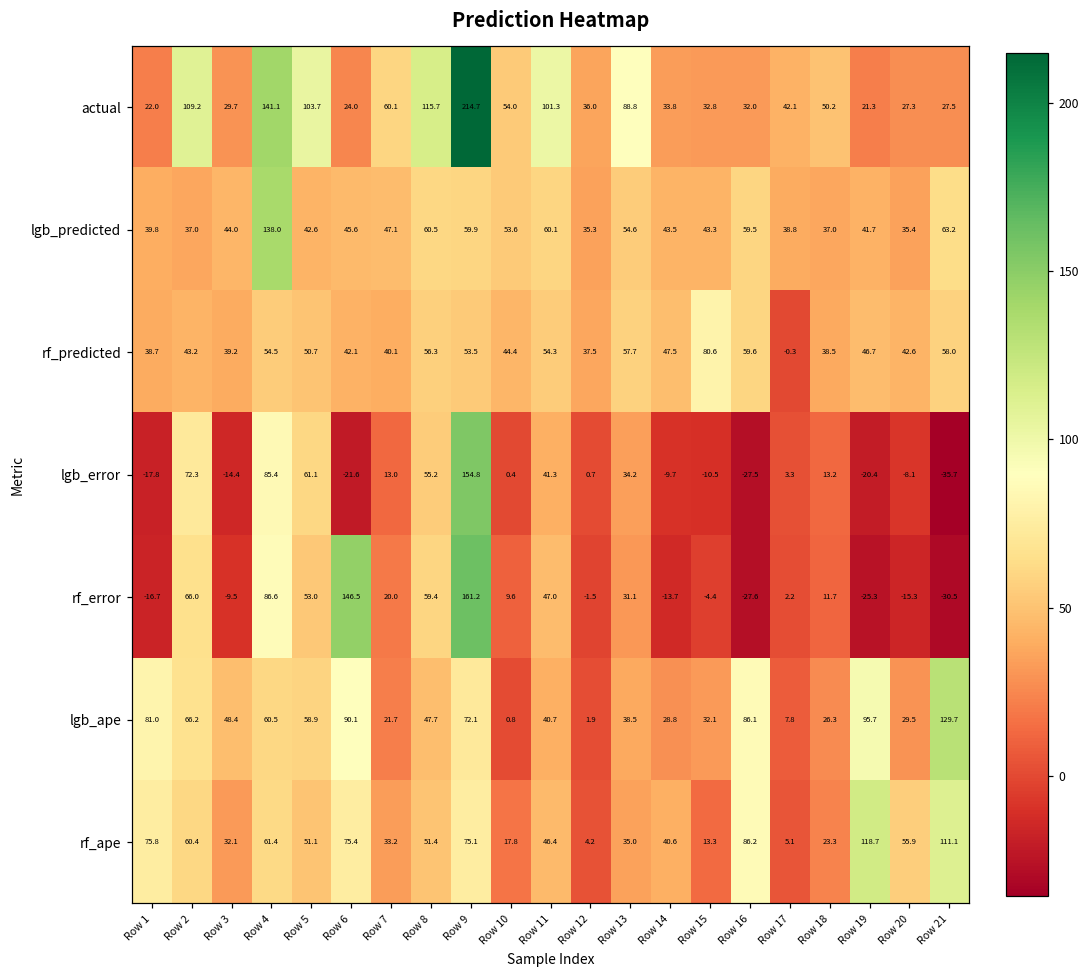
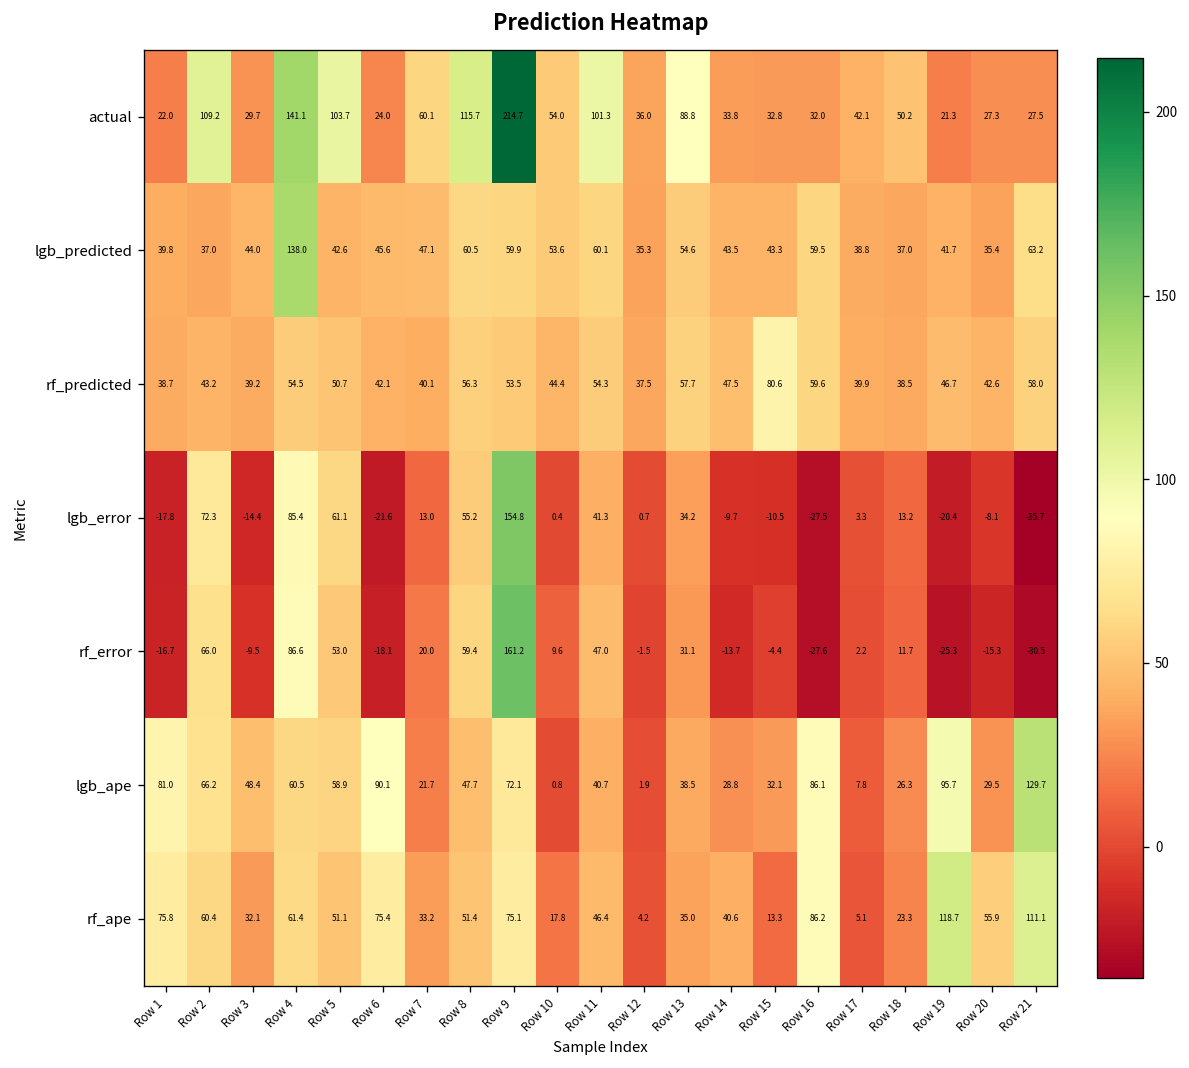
rf_predicted, Row 17: -0.3 -> 39.9
rf_error, Row 6: 146.5 -> -18.1
